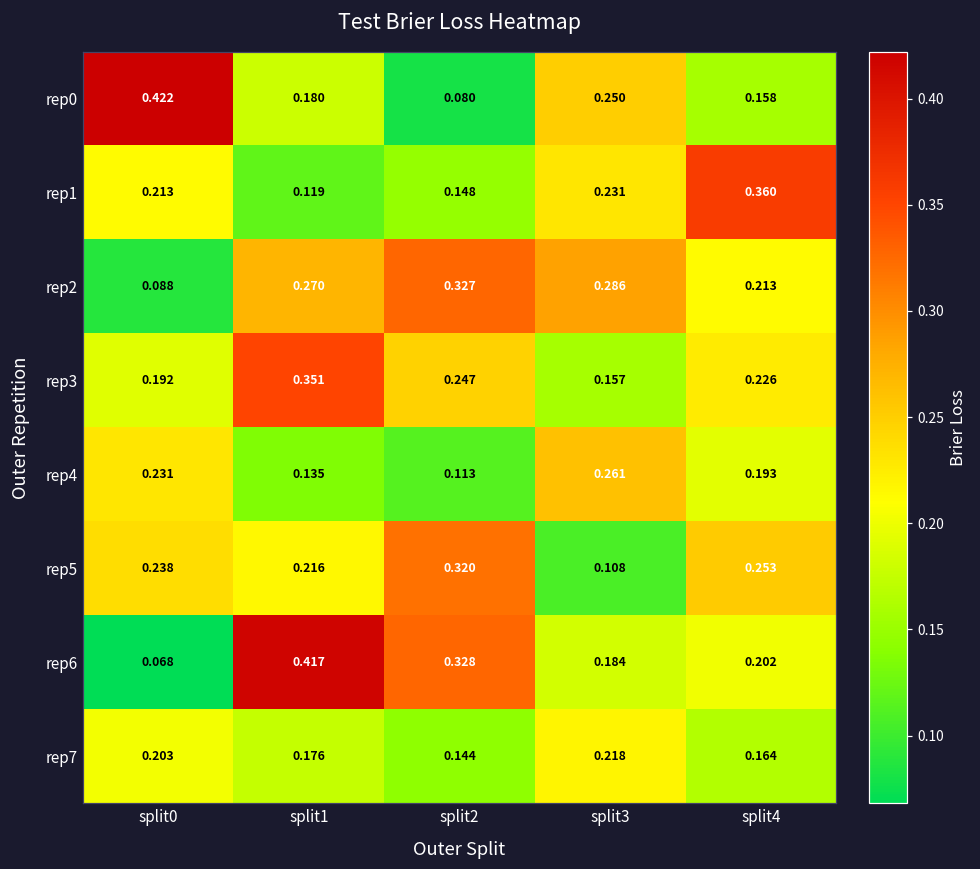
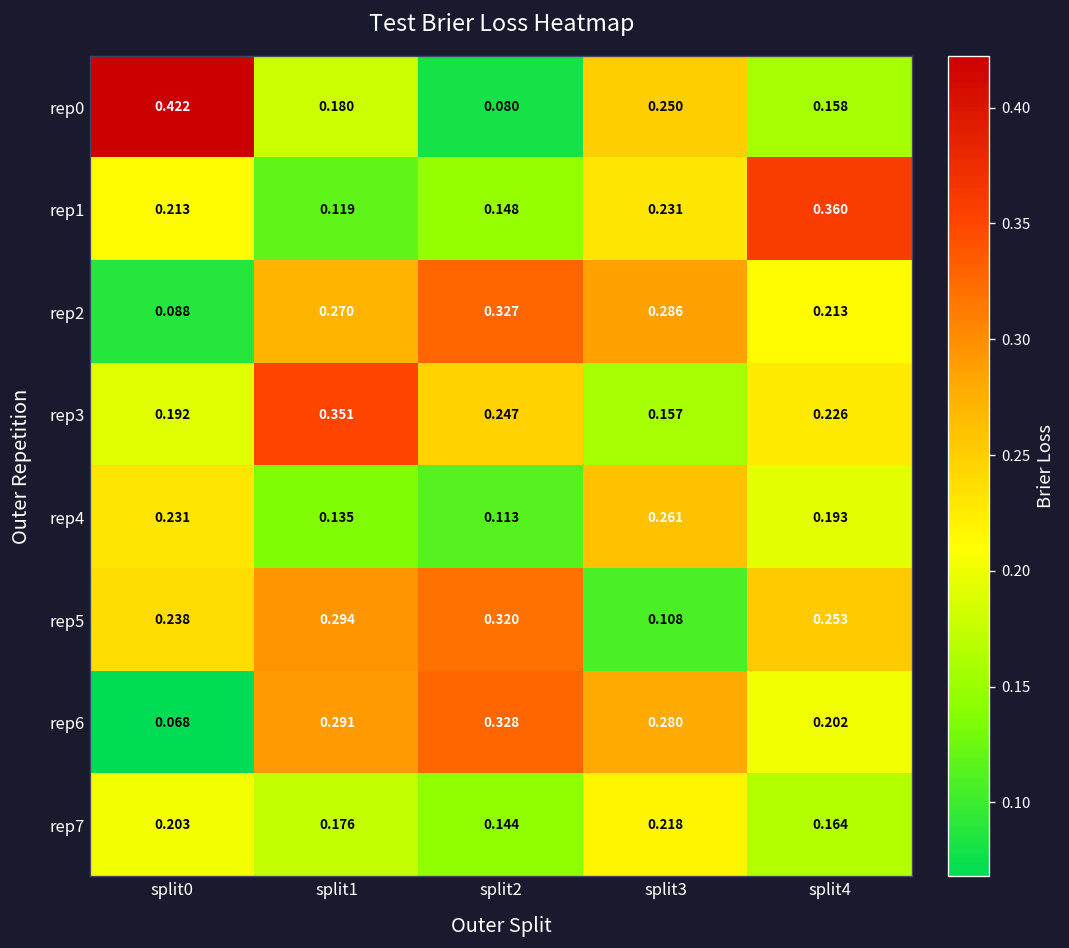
rep5, split1: 0.216 -> 0.294
rep6, split1: 0.417 -> 0.291
rep6, split3: 0.184 -> 0.280
